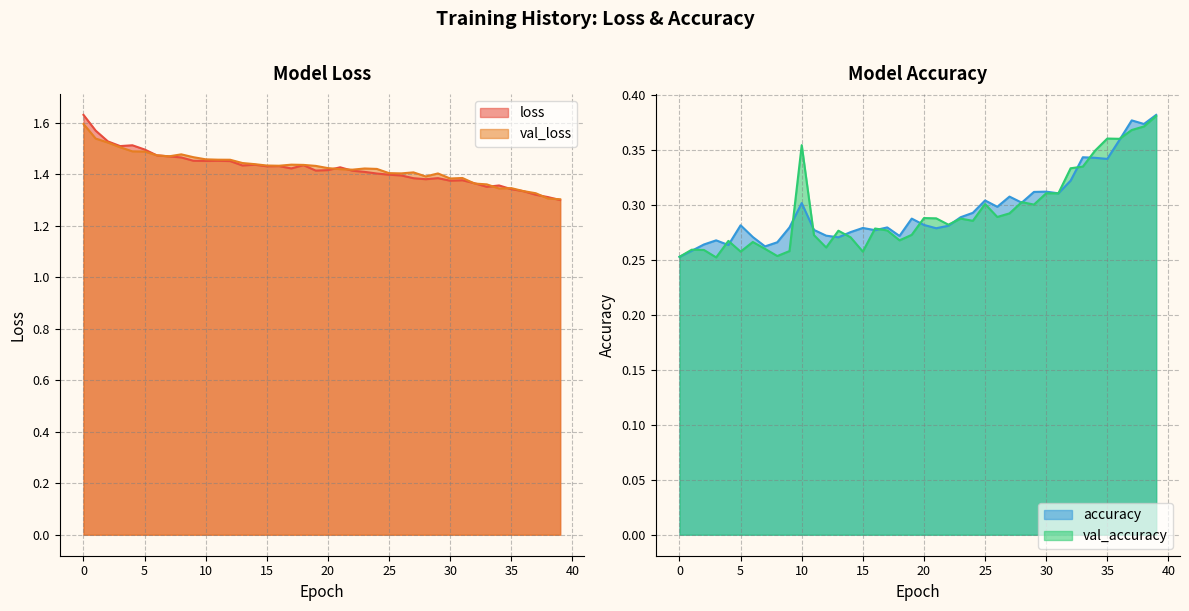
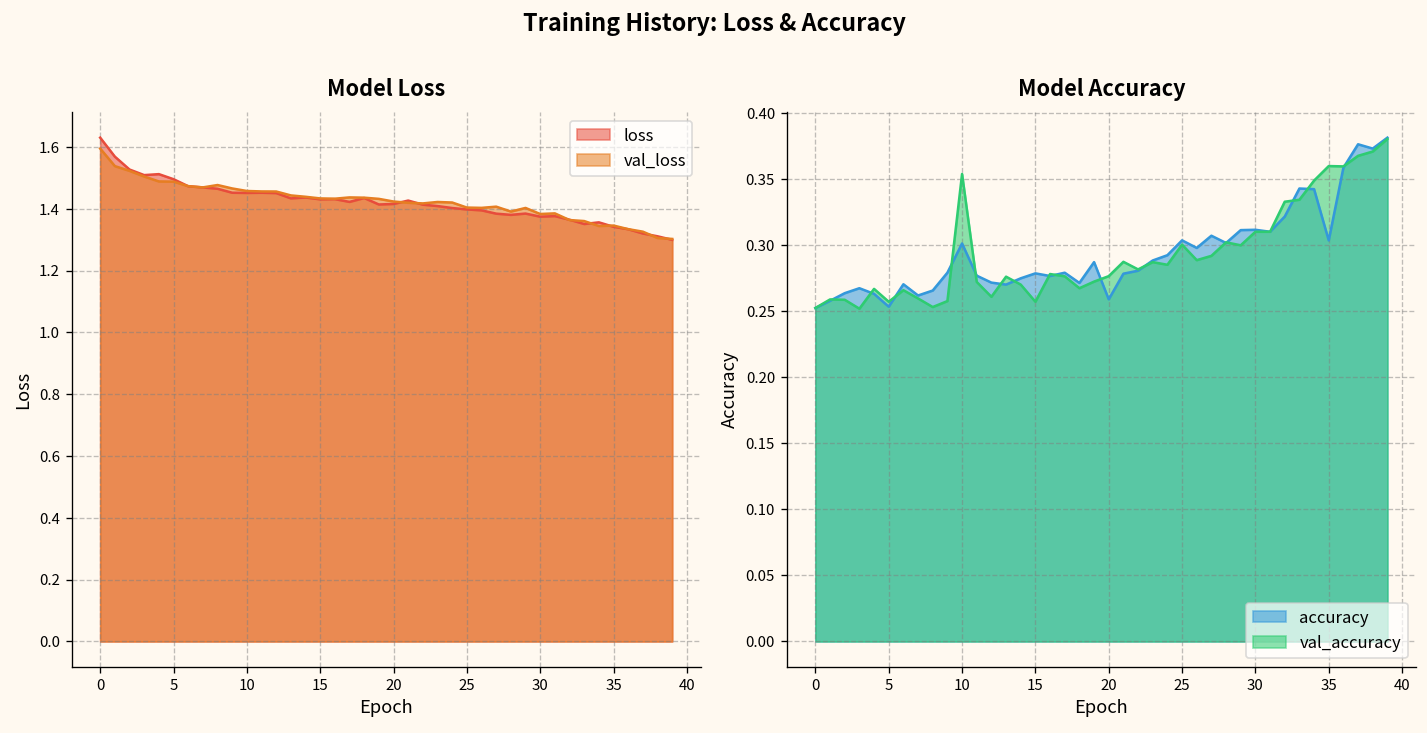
Model Accuracy, accuracy, 5: 0.281 -> 0.254
Model Accuracy, accuracy, 20: 0.282 -> 0.259
Model Accuracy, val_accuracy, 20: 0.288 -> 0.277
Model Accuracy, accuracy, 35: 0.342 -> 0.304
